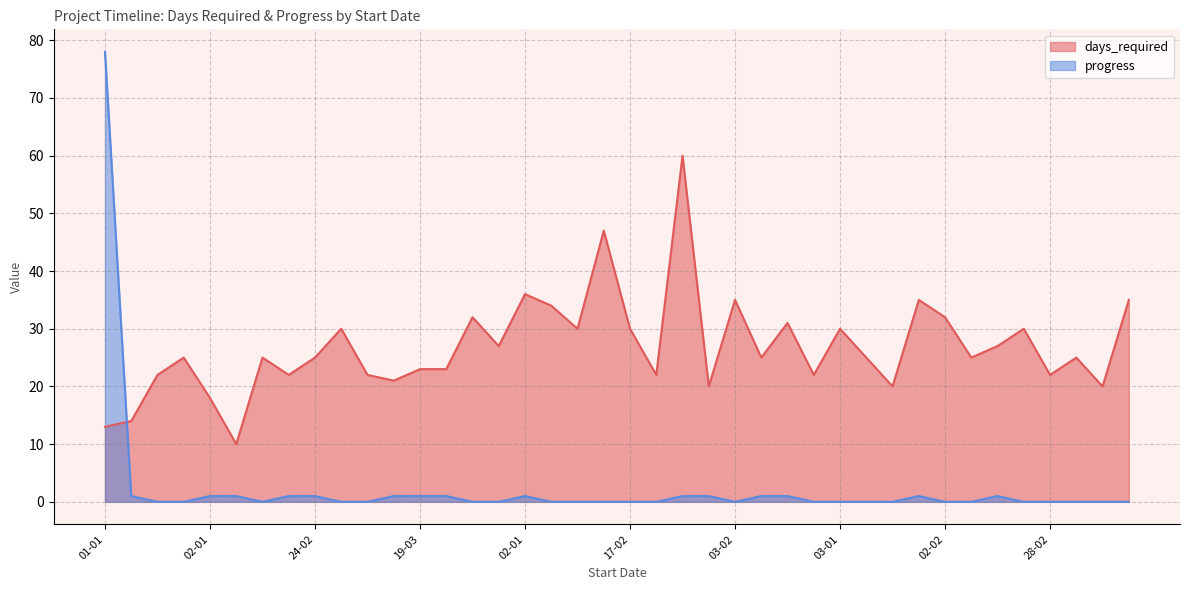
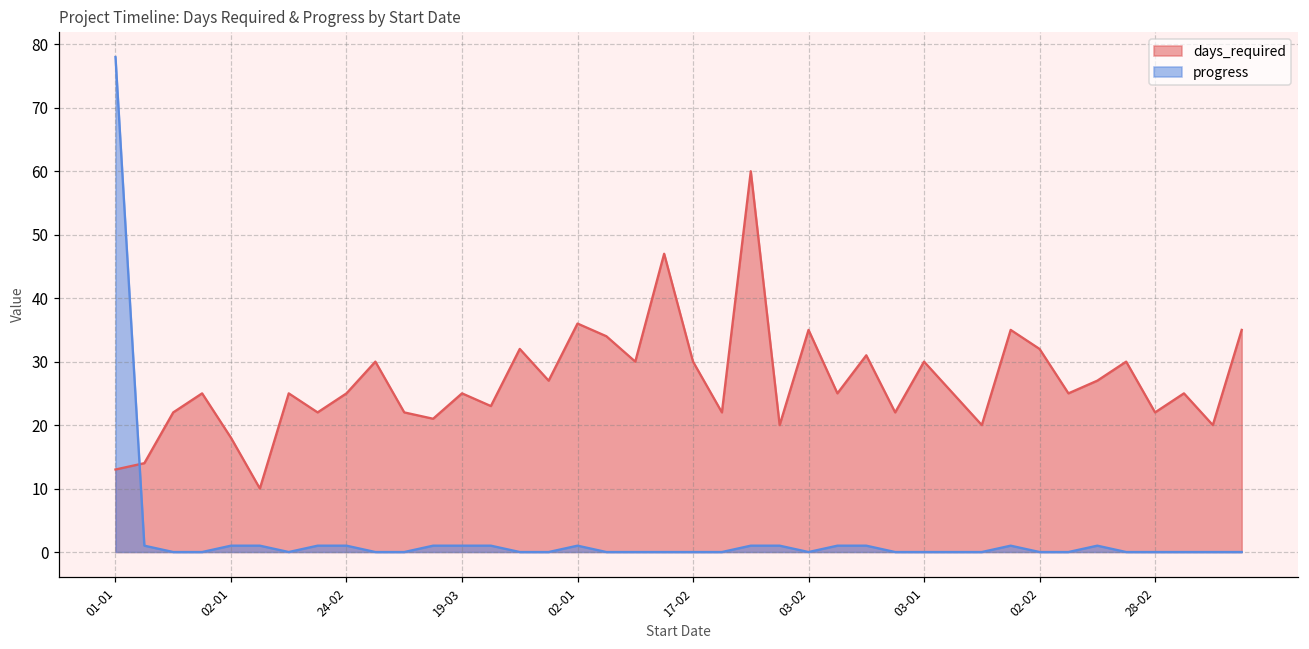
days_required, 19-03: 23 -> 25
